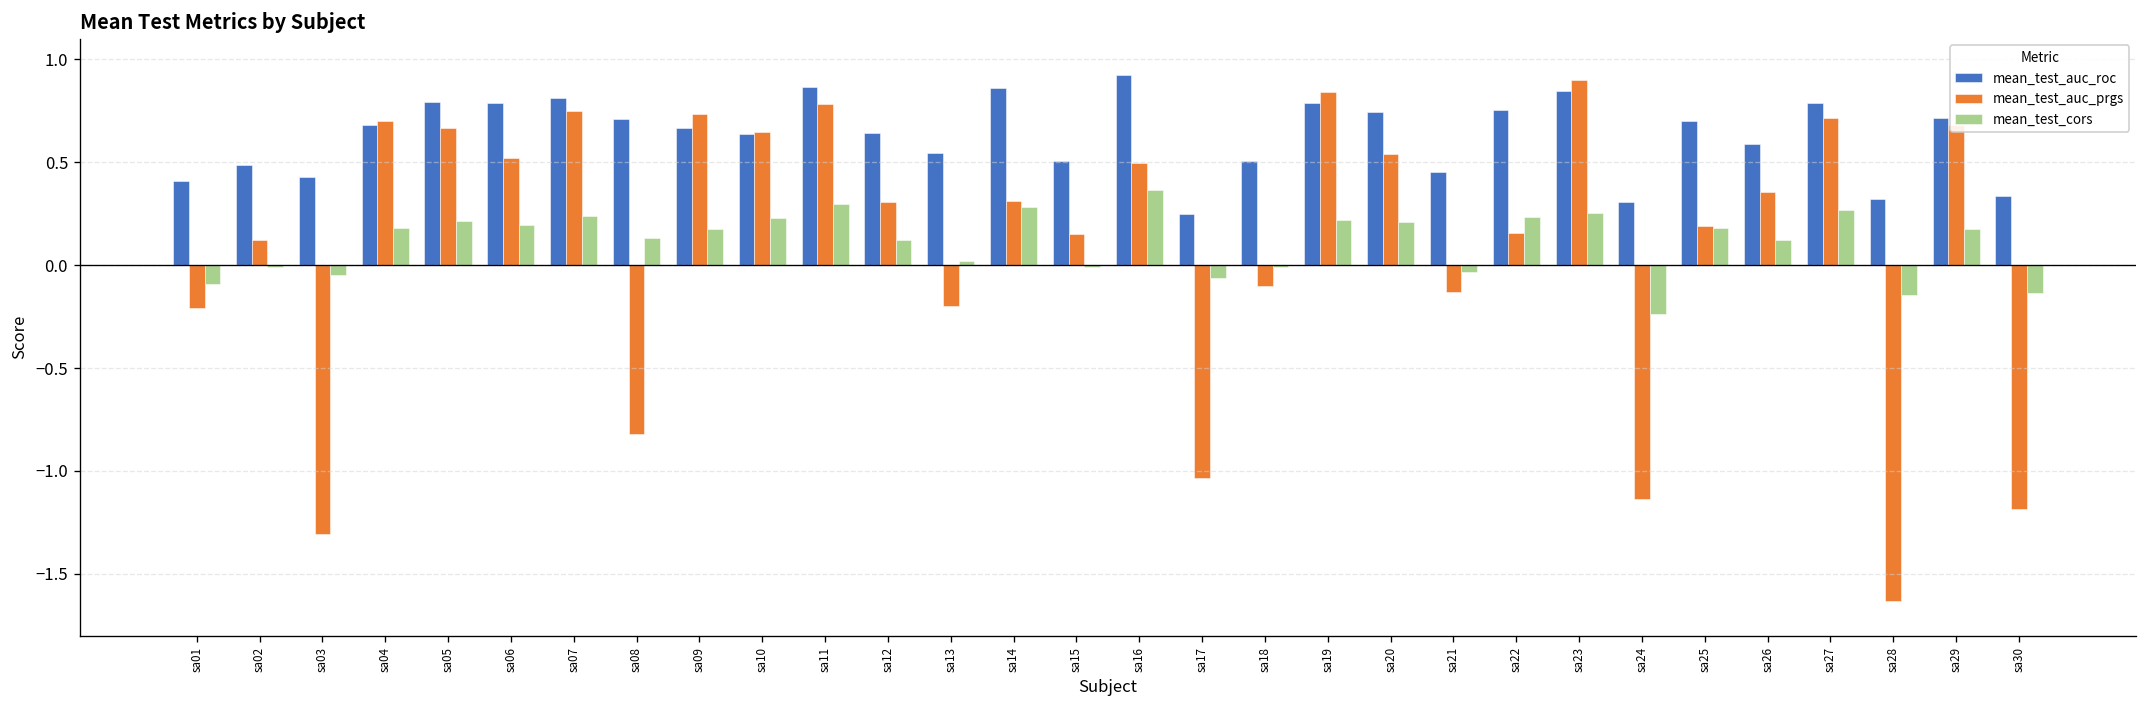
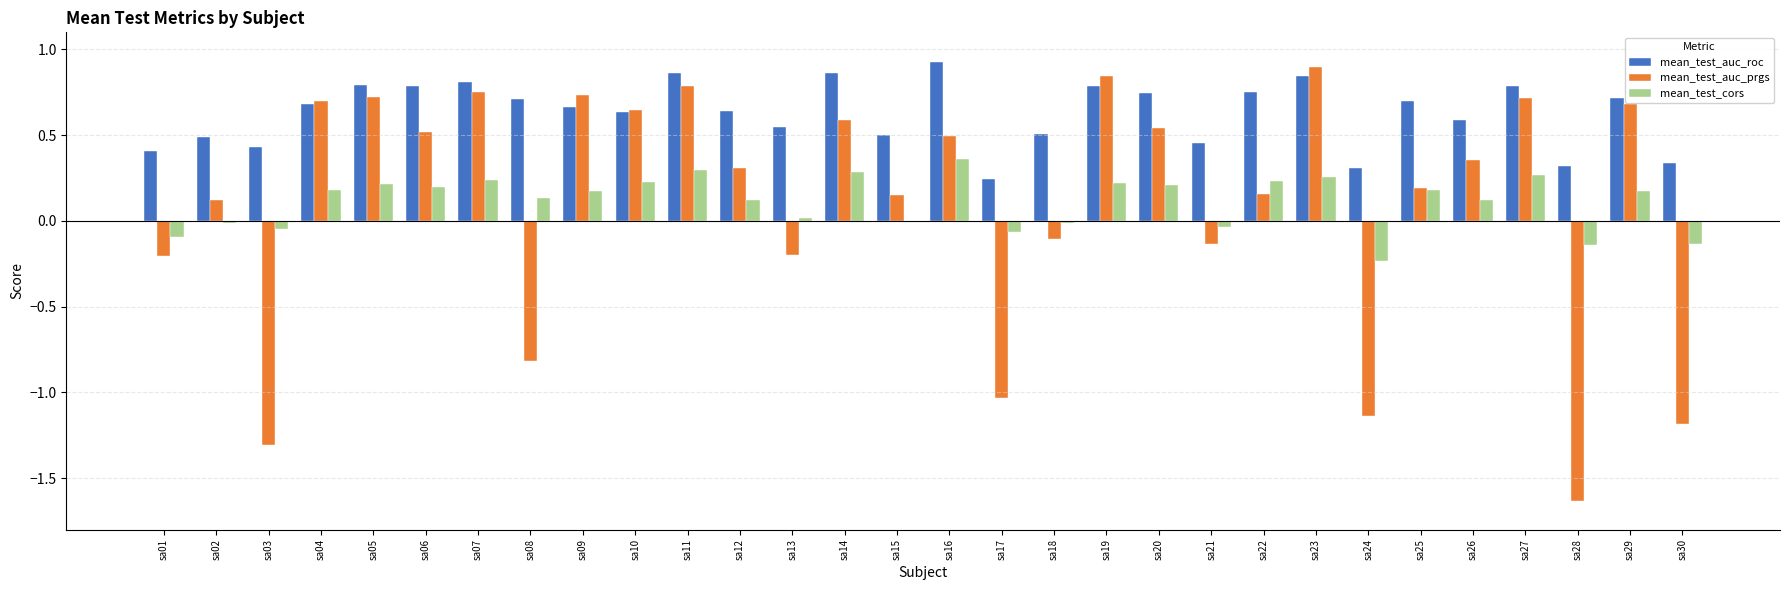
mean_test_auc_prgs, sa05: 0.67 -> 0.72
mean_test_auc_prgs, sa14: 0.31 -> 0.59
